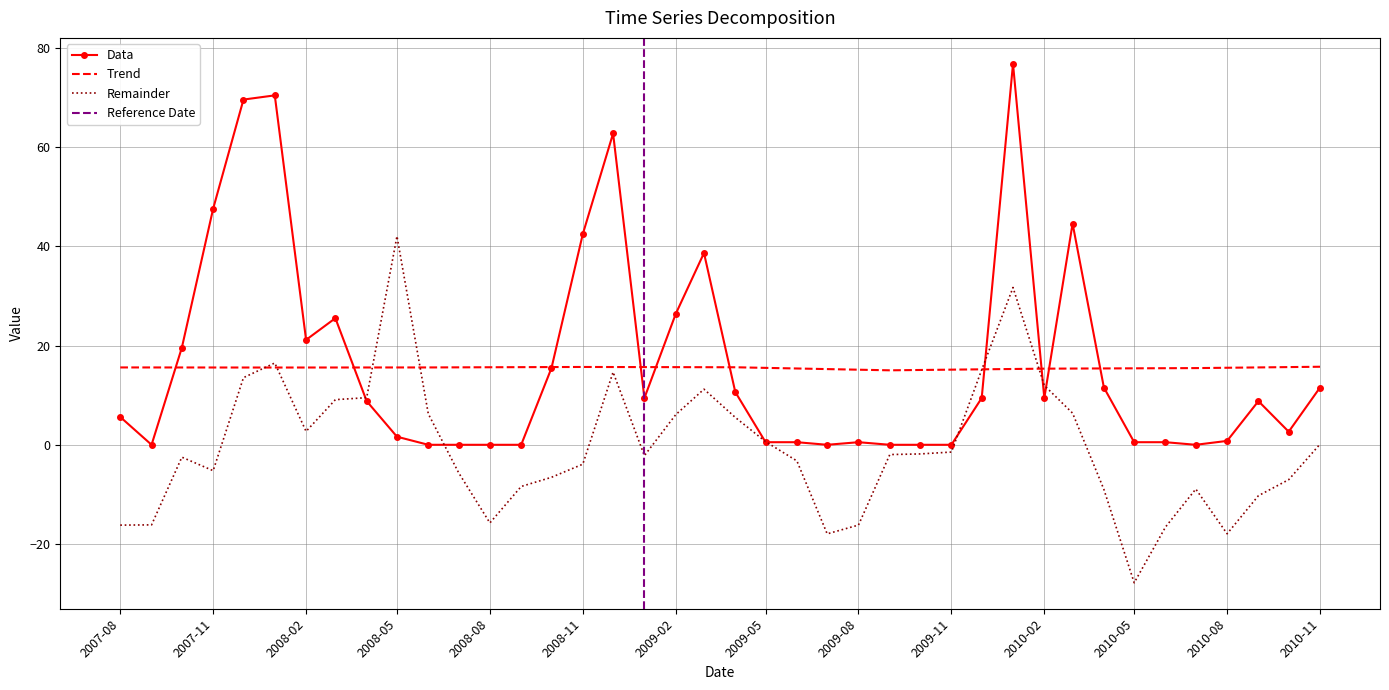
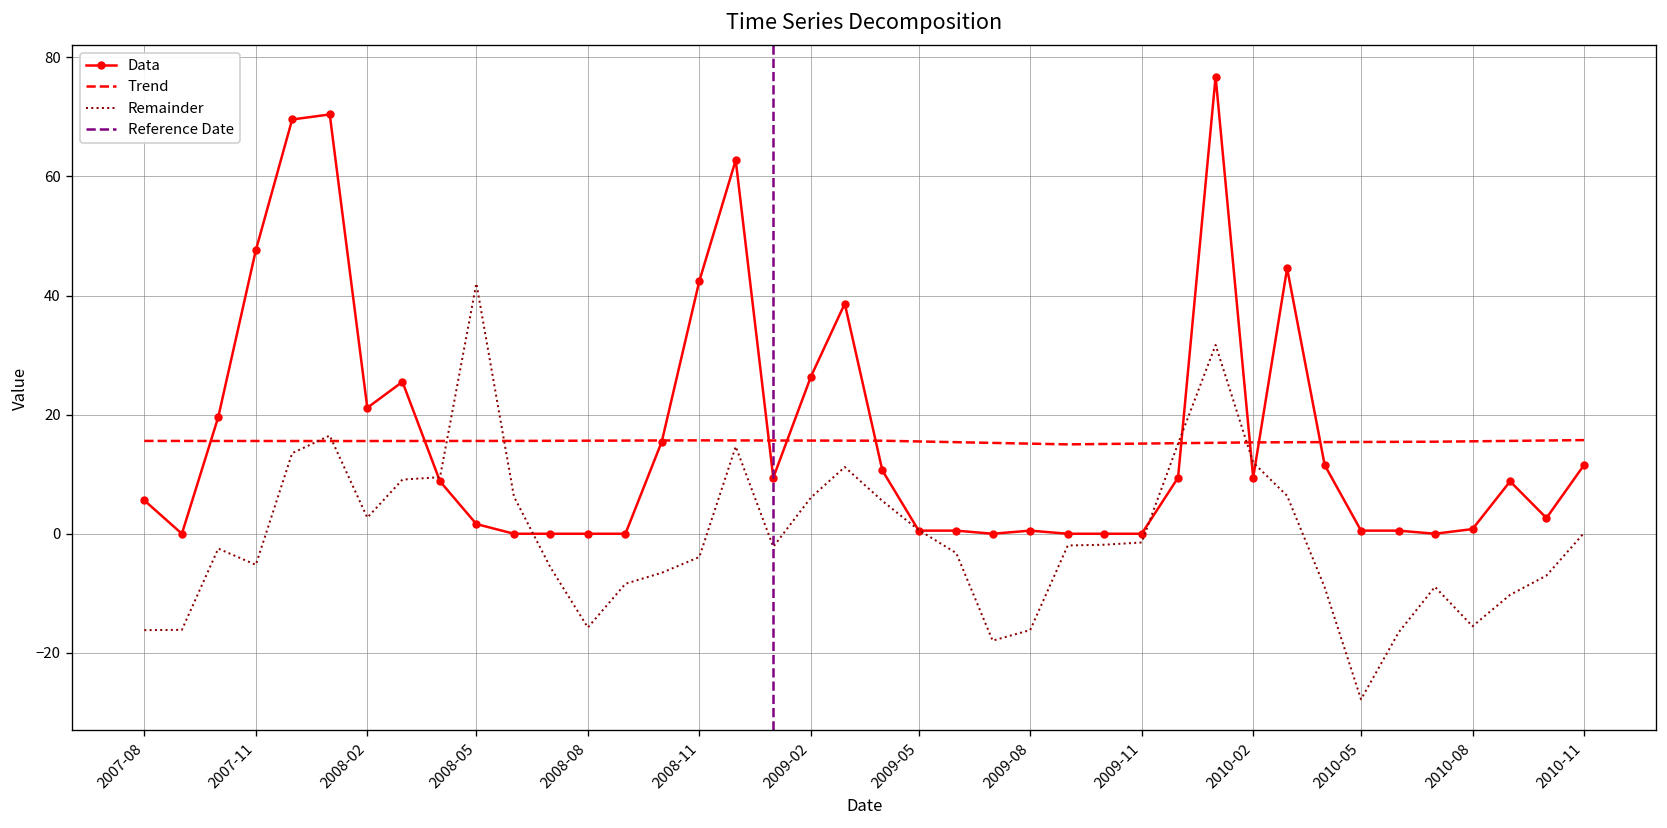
Remainder, 2010-08: -18 -> -16
